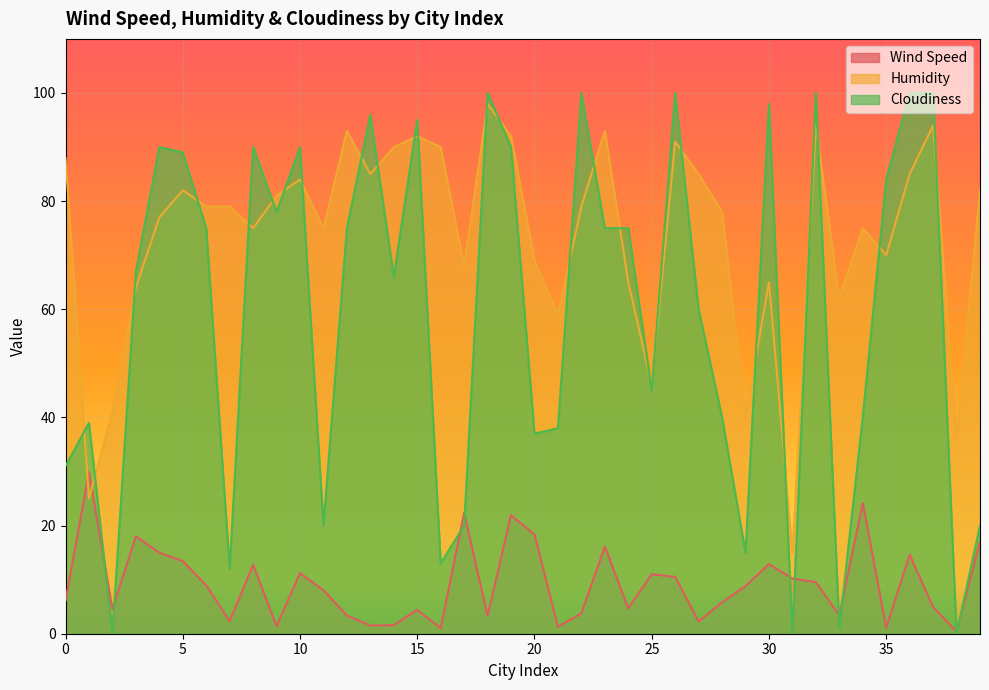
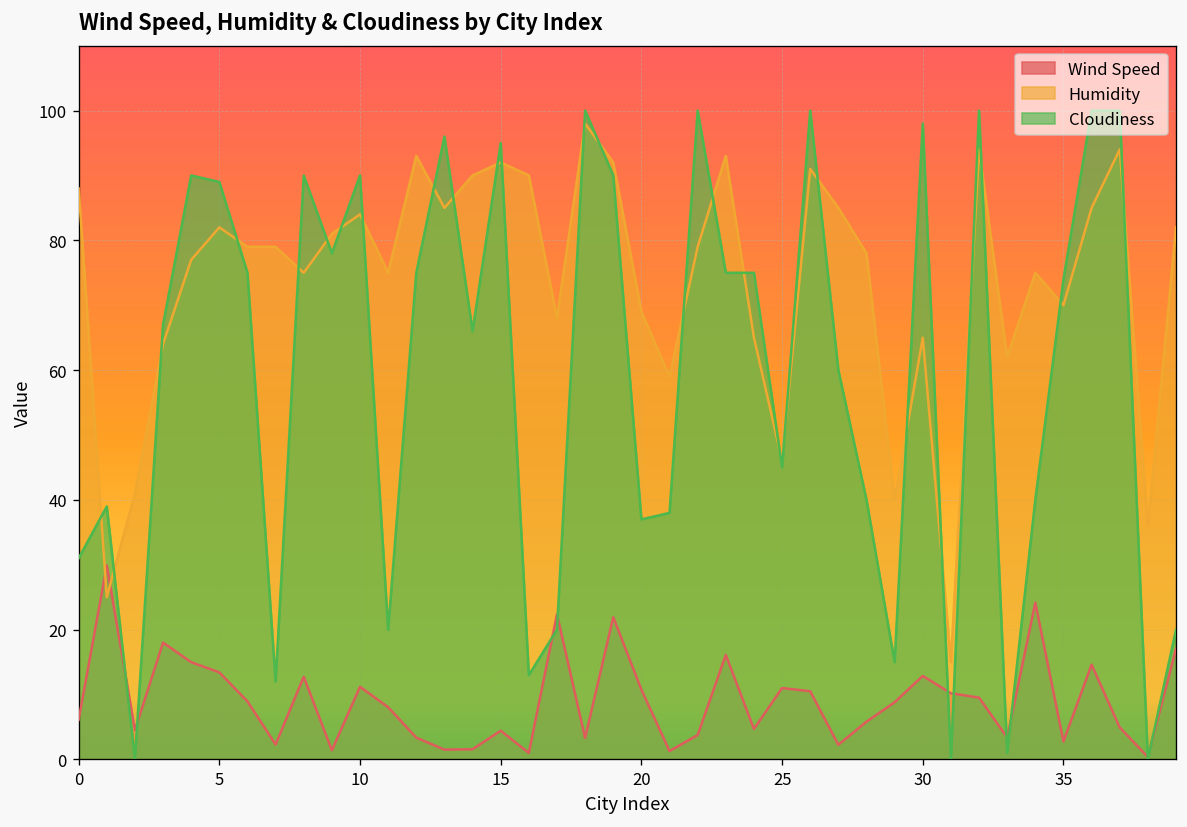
Wind Speed, 20: 18 -> 11
Wind Speed, 35: 1 -> 3
Cloudiness, 35: 84 -> 74
